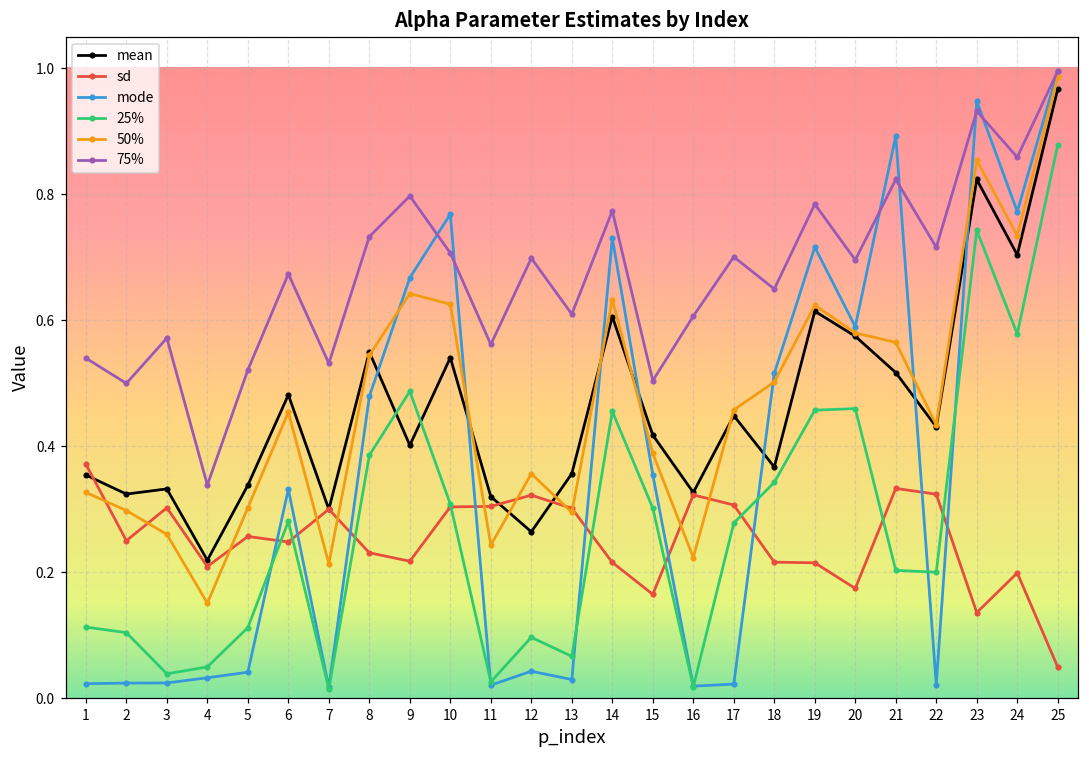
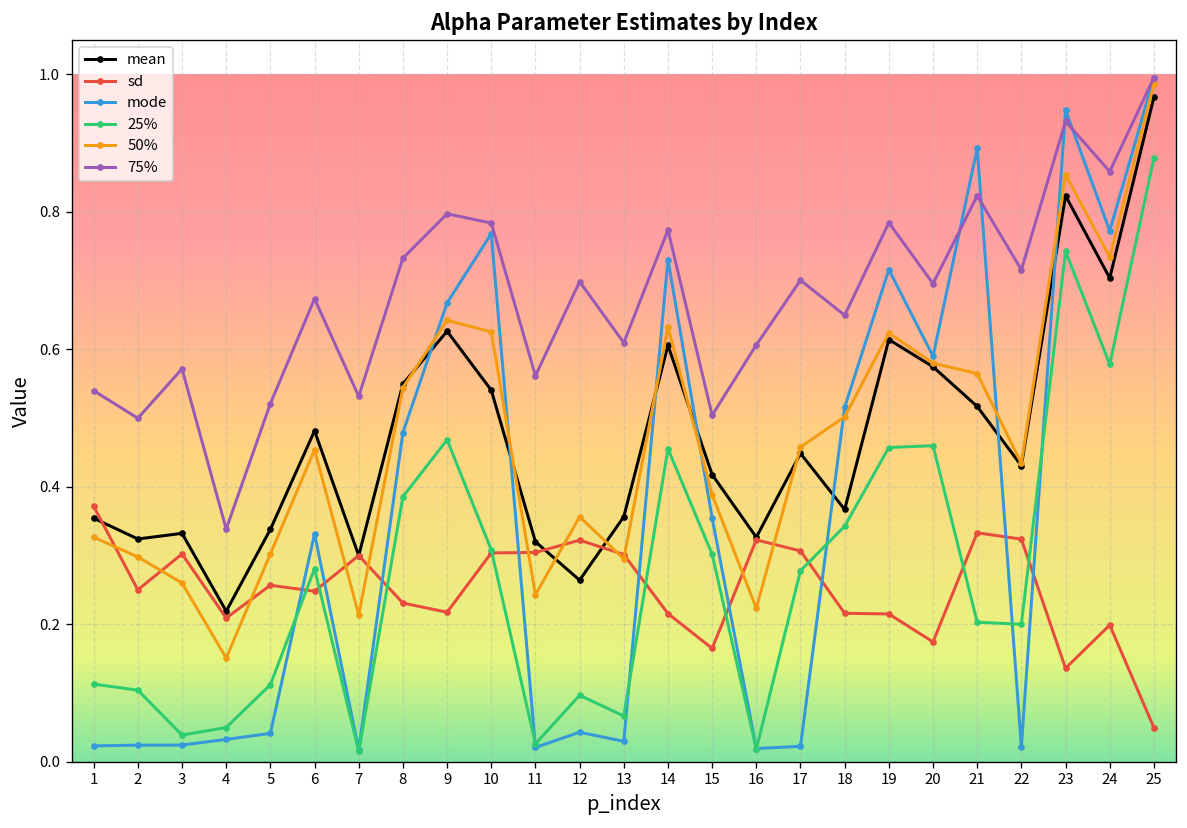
mean, 9: 0.40 -> 0.63
25%, 9: 0.49 -> 0.47
75%, 10: 0.71 -> 0.78
